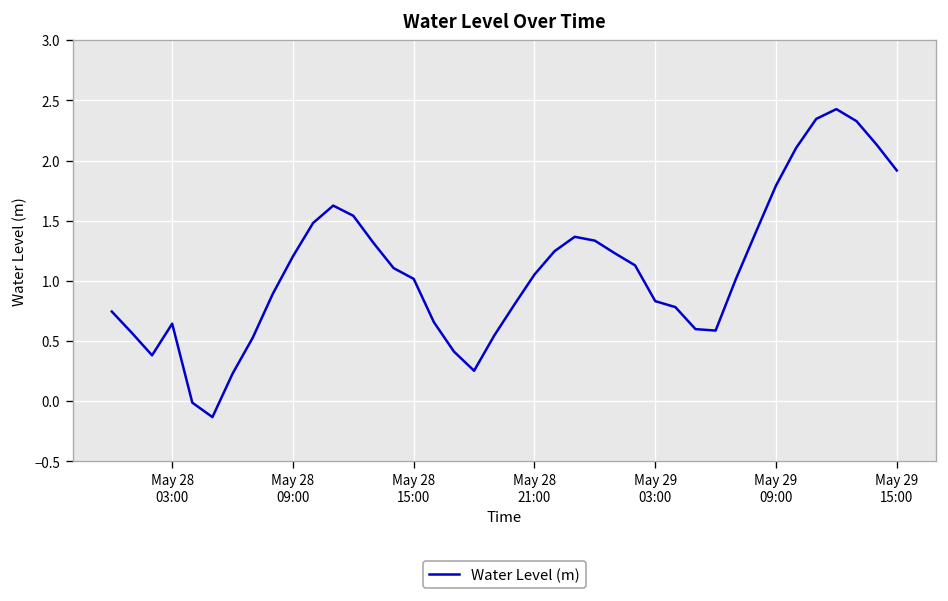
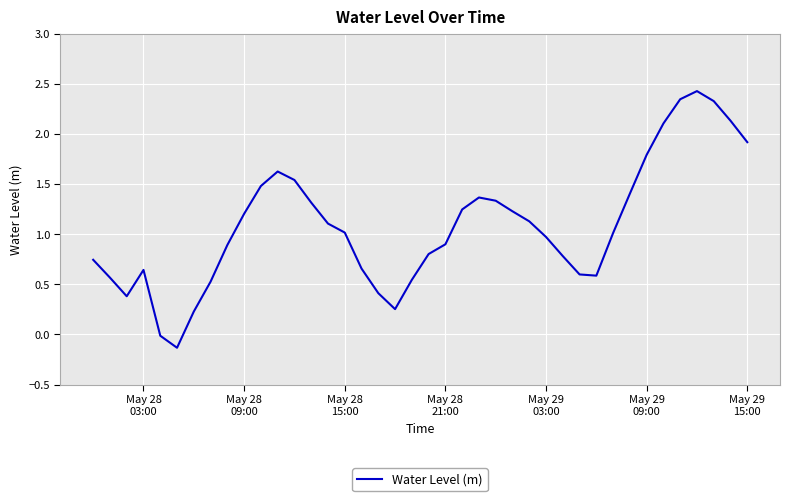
May 28 21:00: 1.05 -> 0.90
May 29 03:00: 0.83 -> 0.97
